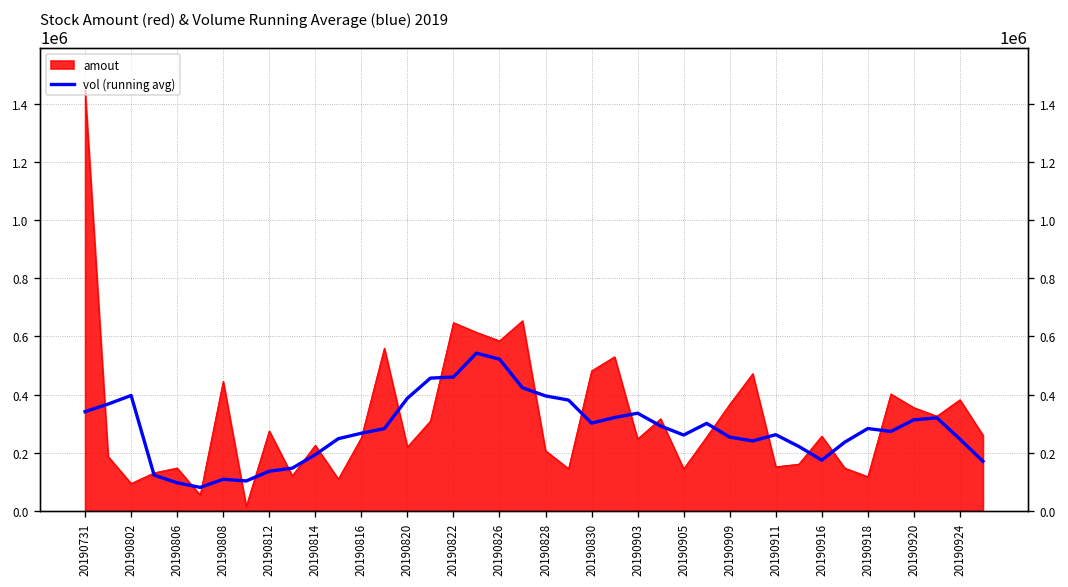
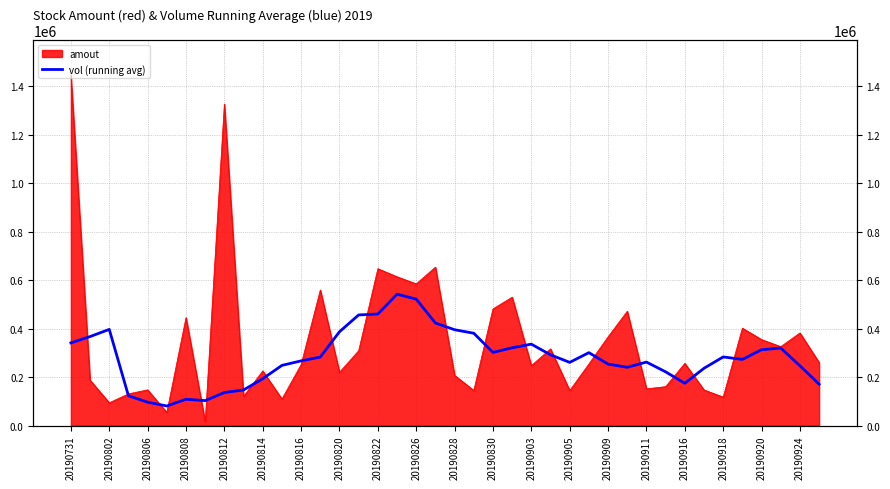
amout, 20190812: 280000 -> 1330000
